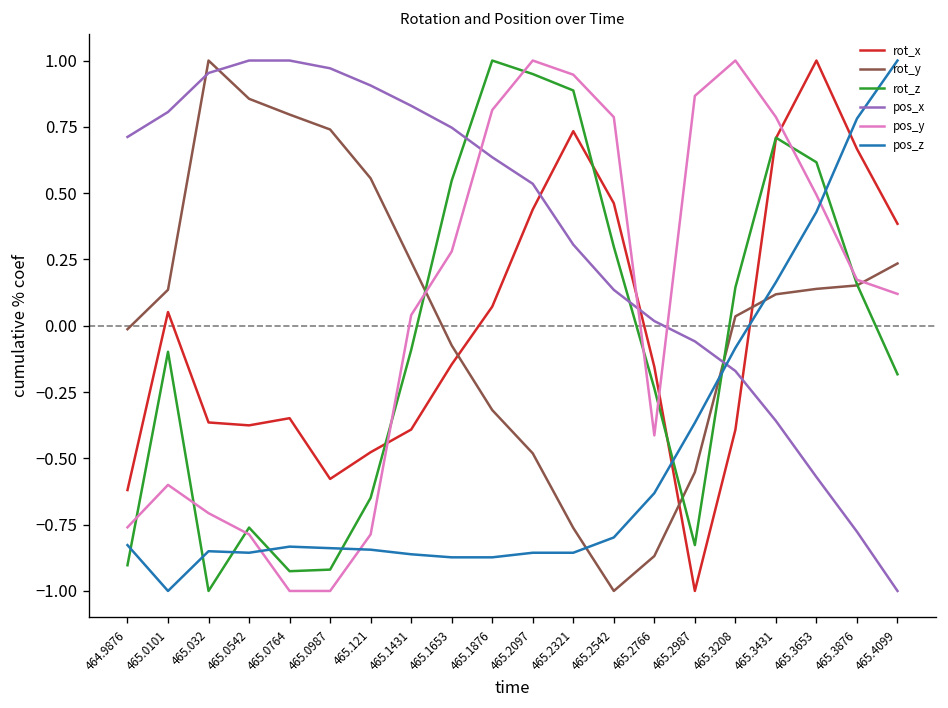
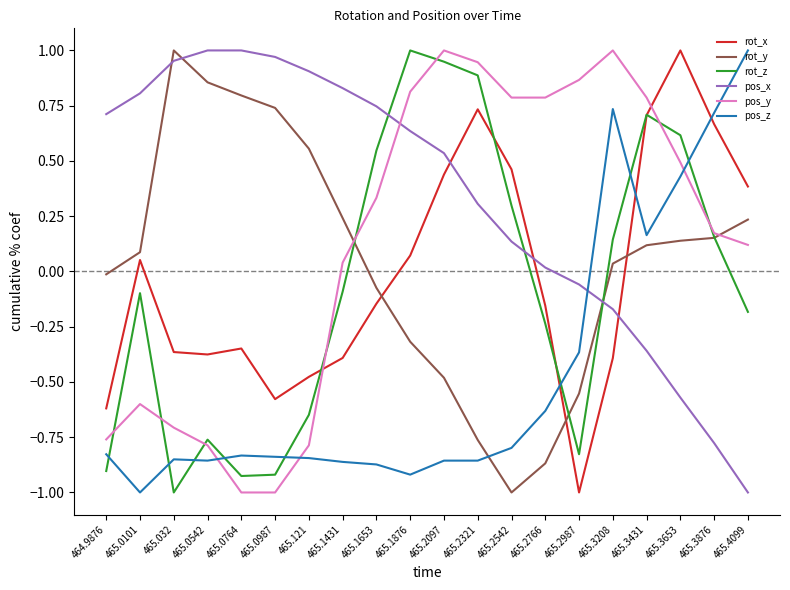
rot_y, 465.0101: 0.14 -> 0.09
pos_y, 465.1653: 0.28 -> 0.33
pos_z, 465.1876: -0.87 -> -0.92
pos_y, 465.2766: -0.41 -> 0.79
pos_z, 465.3208: -0.08 -> 0.73
pos_z, 465.3876: 0.78 -> 0.72
